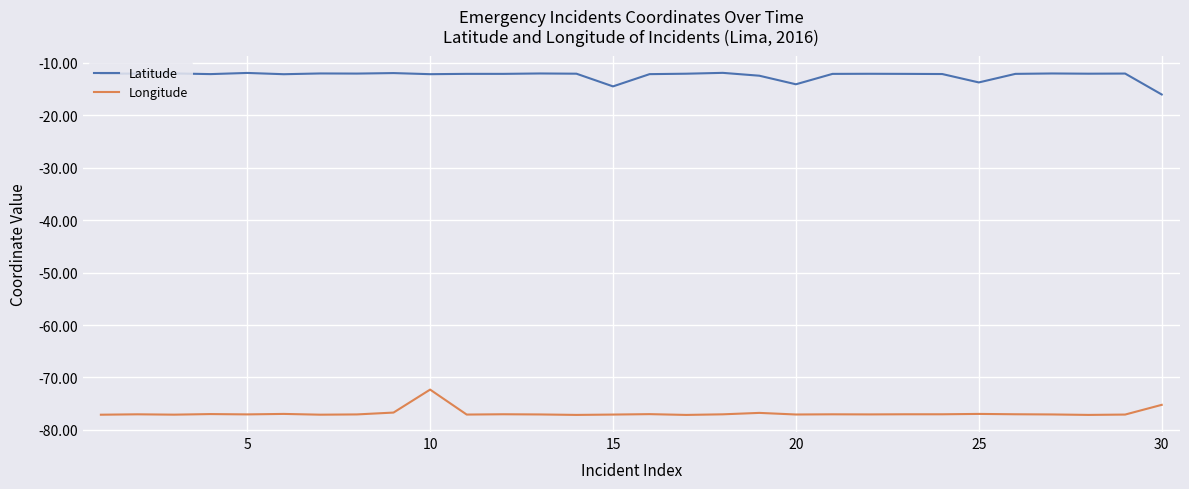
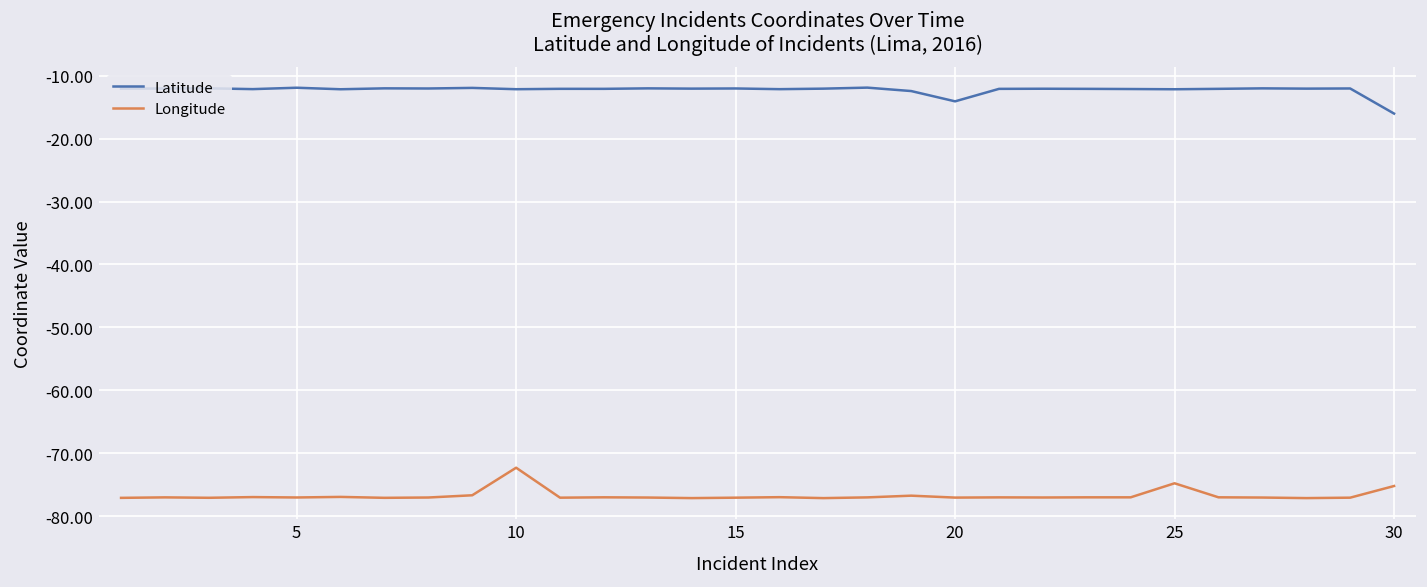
Latitude, 15: -14 -> -12
Latitude, 25: -14 -> -12
Longitude, 25: -77 -> -75
